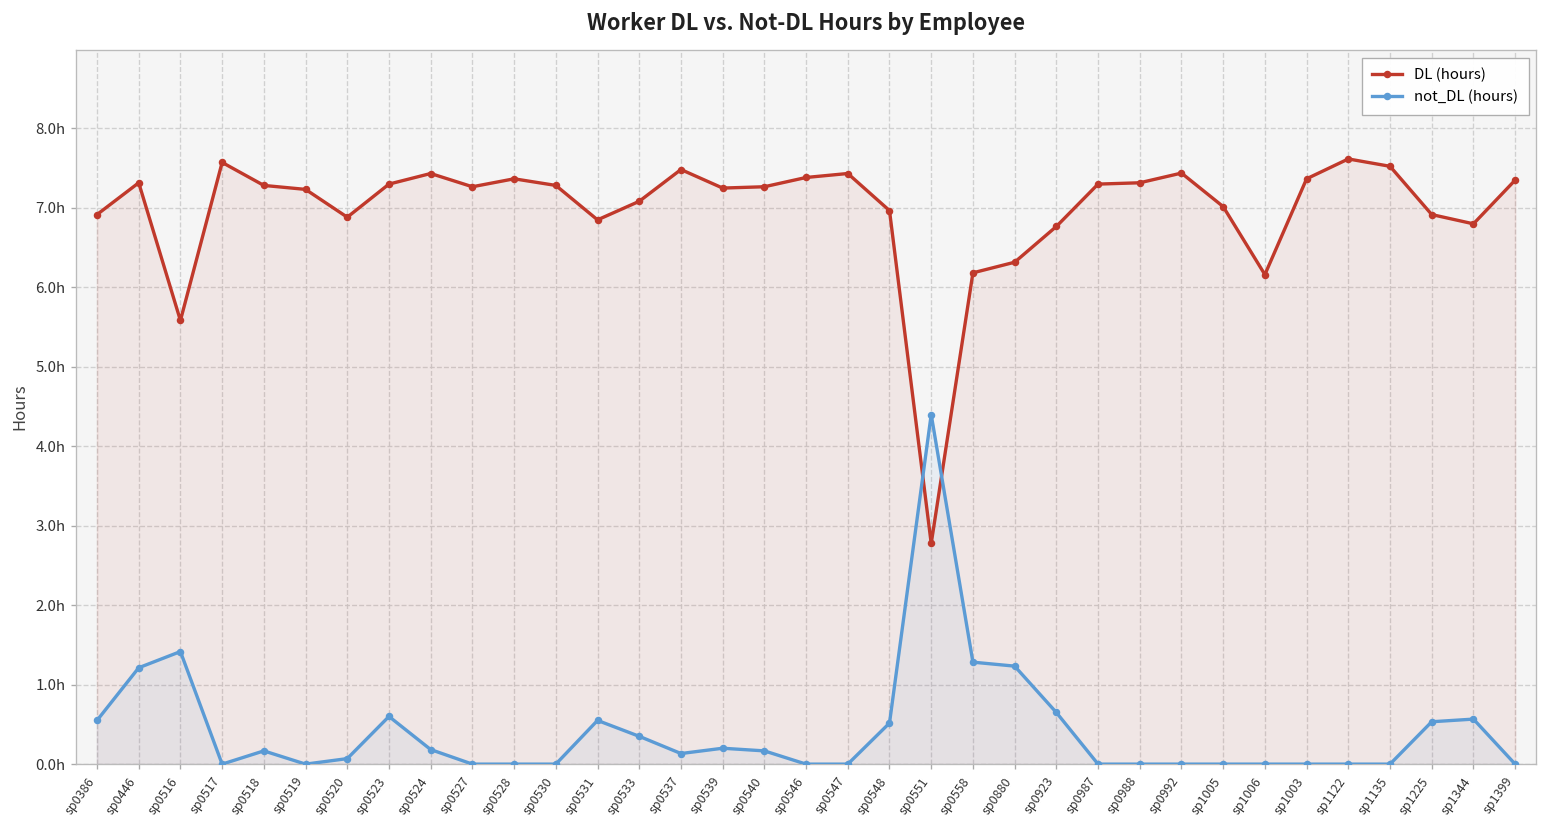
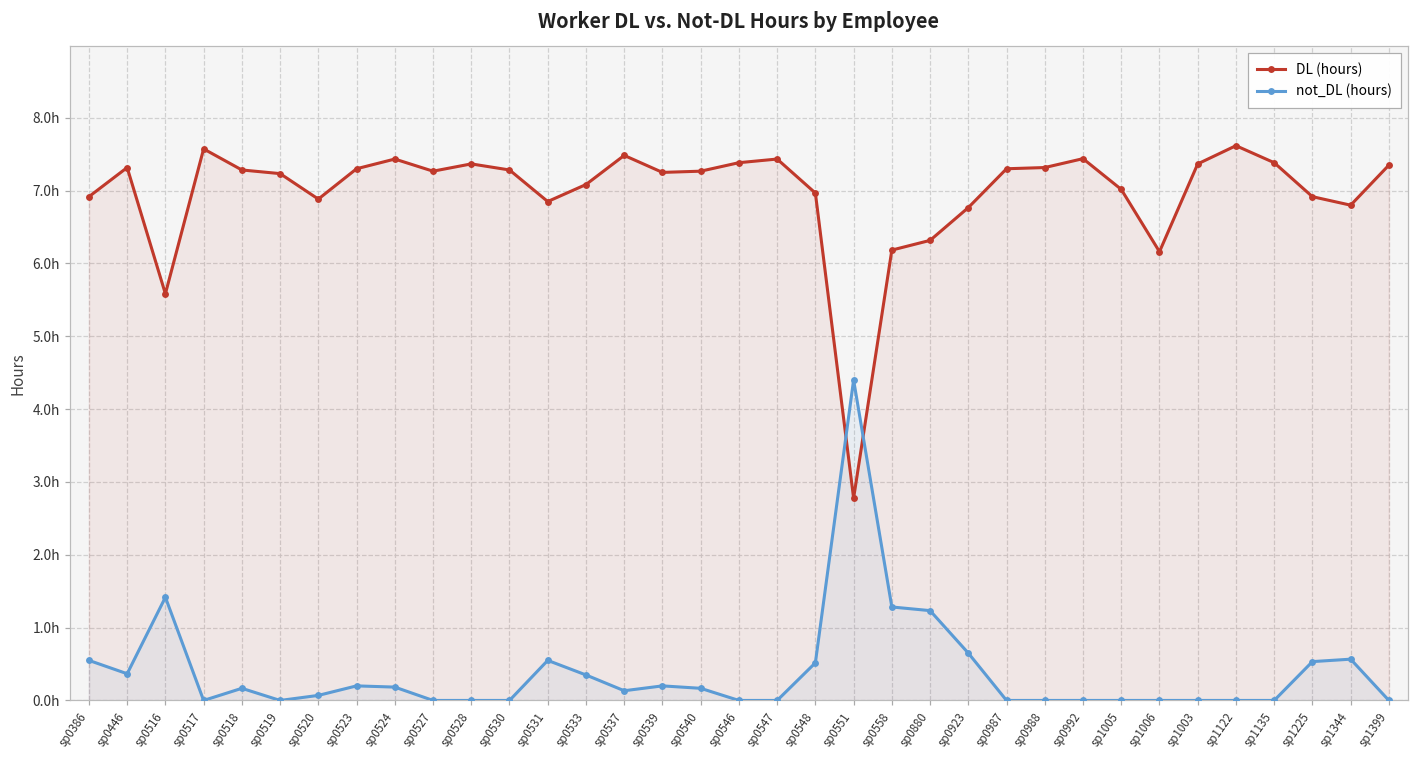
not_DL (hours), sp0446: 1.2h -> 0.4h
not_DL (hours), sp0523: 0.6h -> 0.2h
DL (hours), sp1135: 7.5h -> 7.4h
